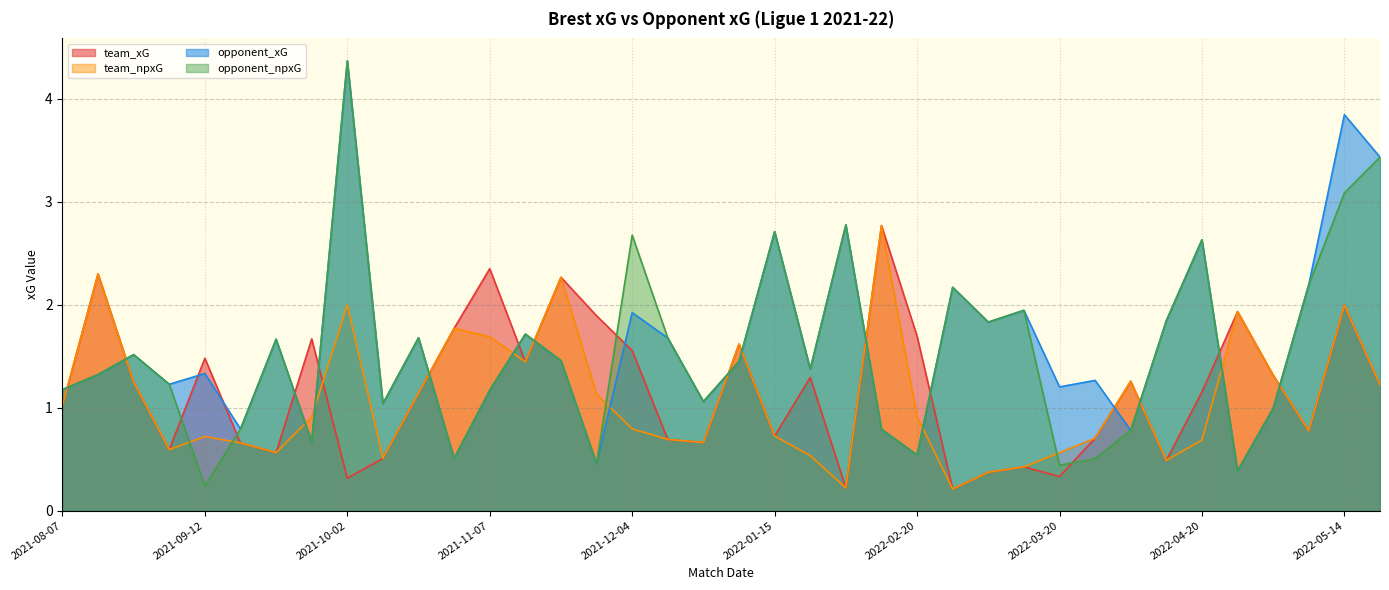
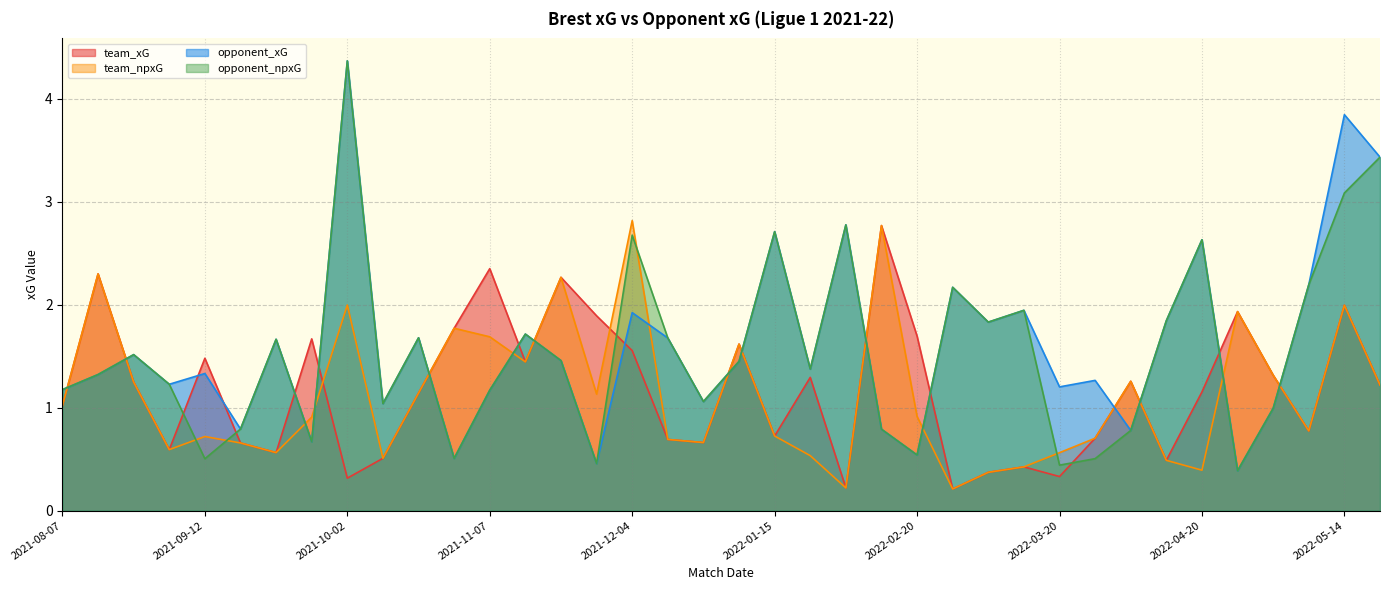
opponent_npxG, 2021-09-12: 0.24 -> 0.50
team_npxG, 2021-12-04: 0.79 -> 2.82
team_npxG, 2022-04-20: 0.69 -> 0.39
